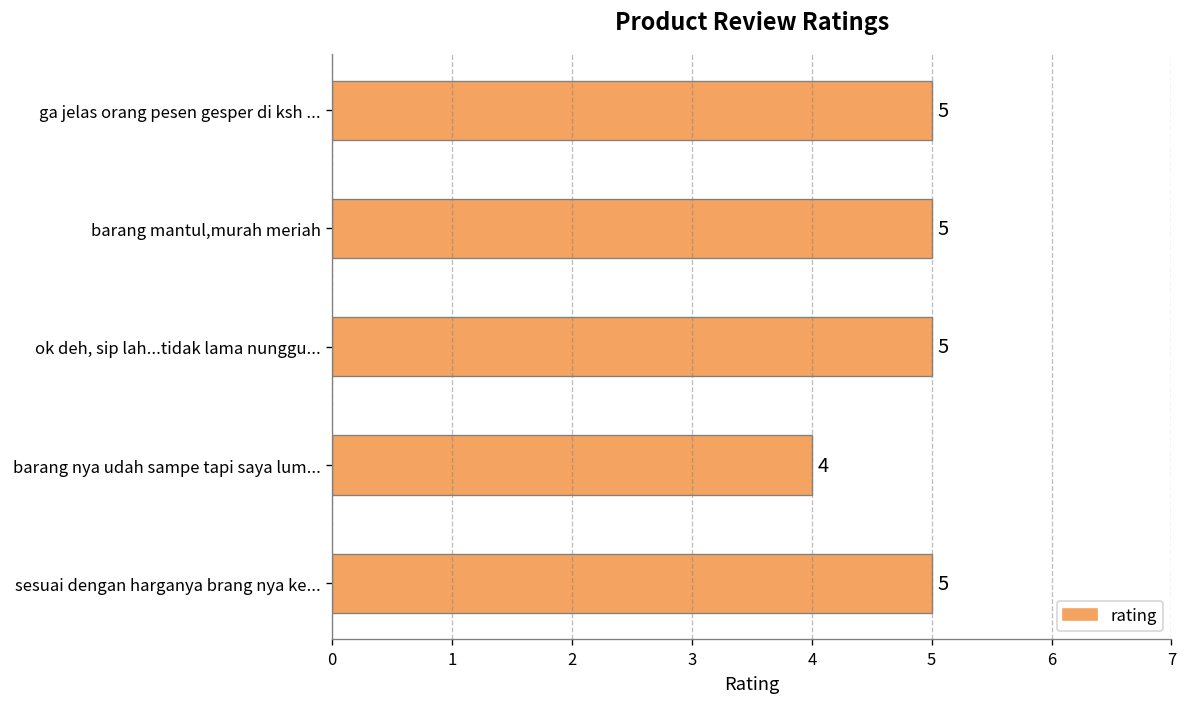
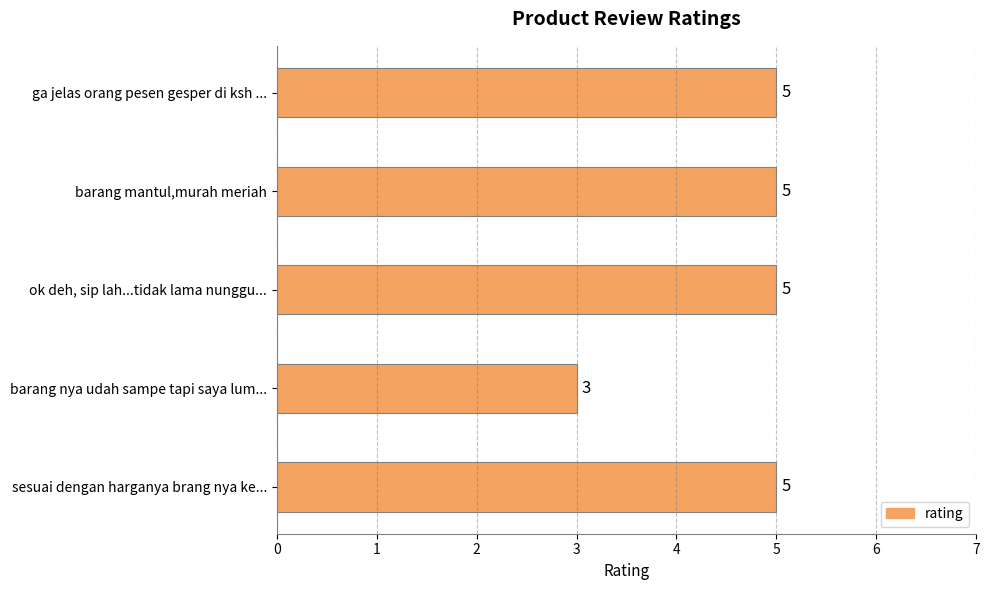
barang nya udah sampe tapi saya lum...: 4 -> 3
